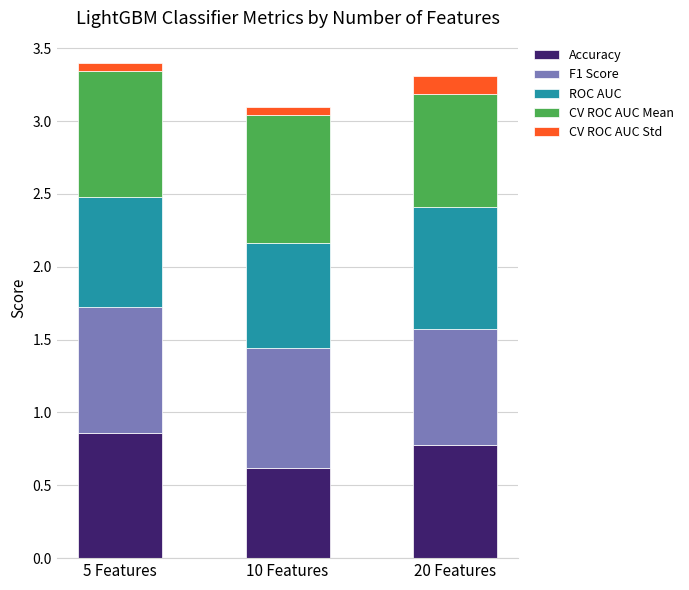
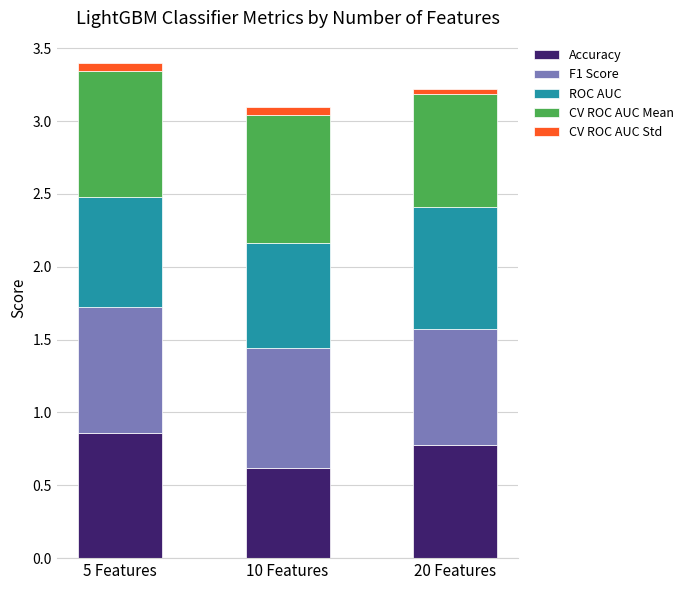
CV ROC AUC Std, 20 Features: 0.13 -> 0.04
